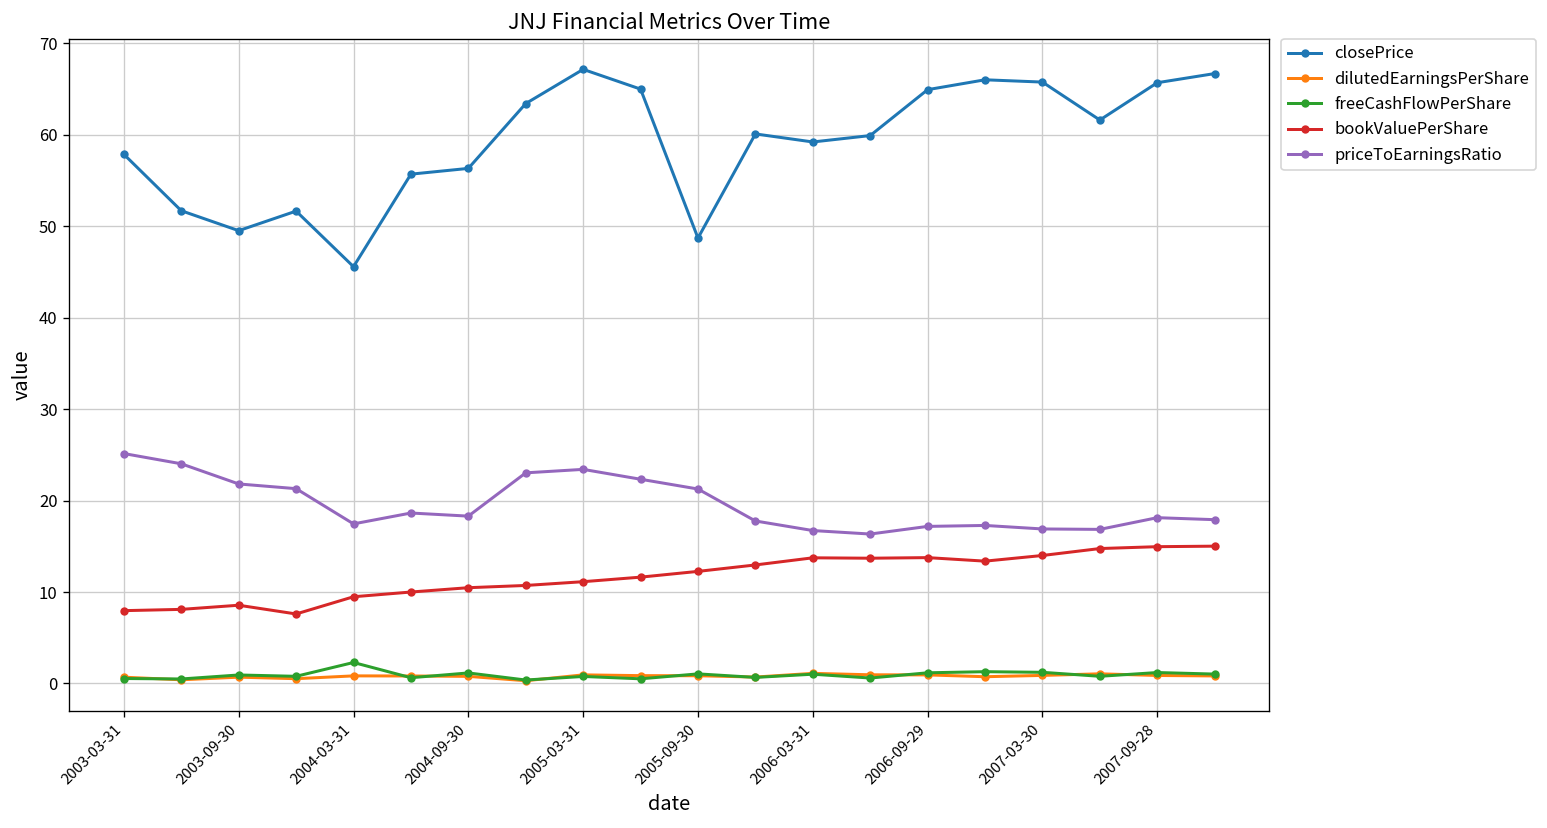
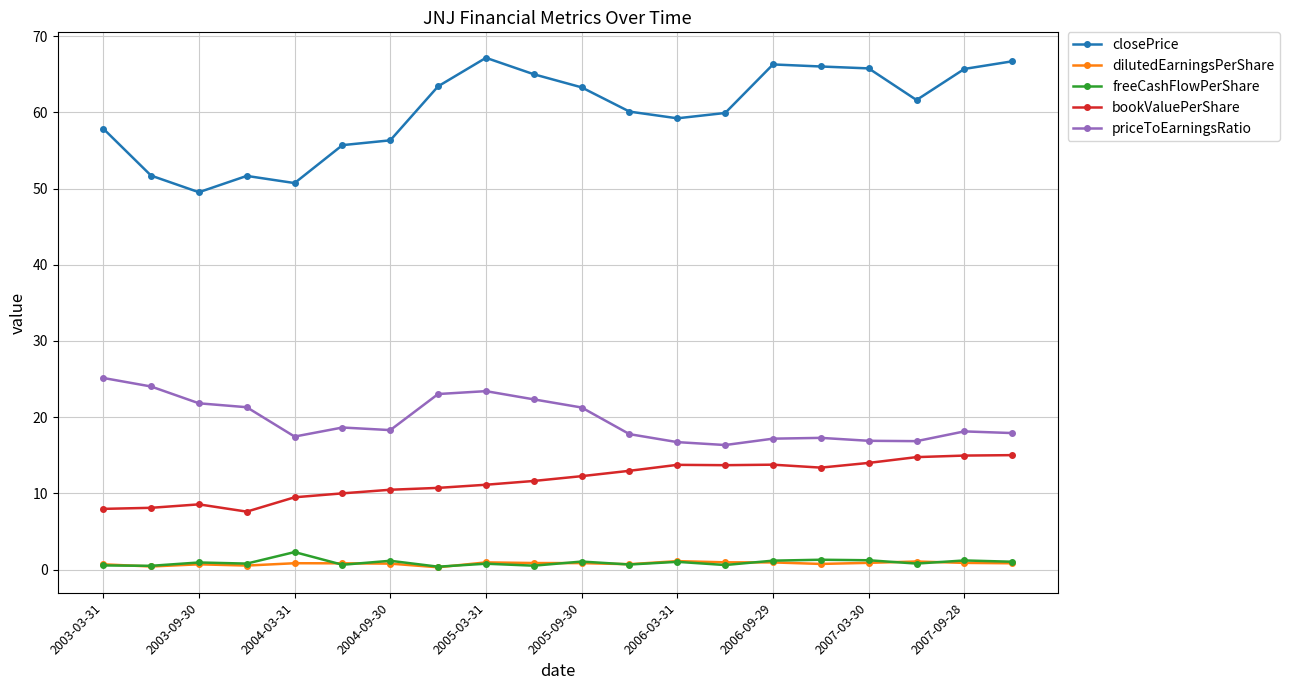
closePrice, 2004-03-31: 46 -> 51
closePrice, 2005-09-30: 49 -> 63
closePrice, 2006-09-29: 65 -> 66
